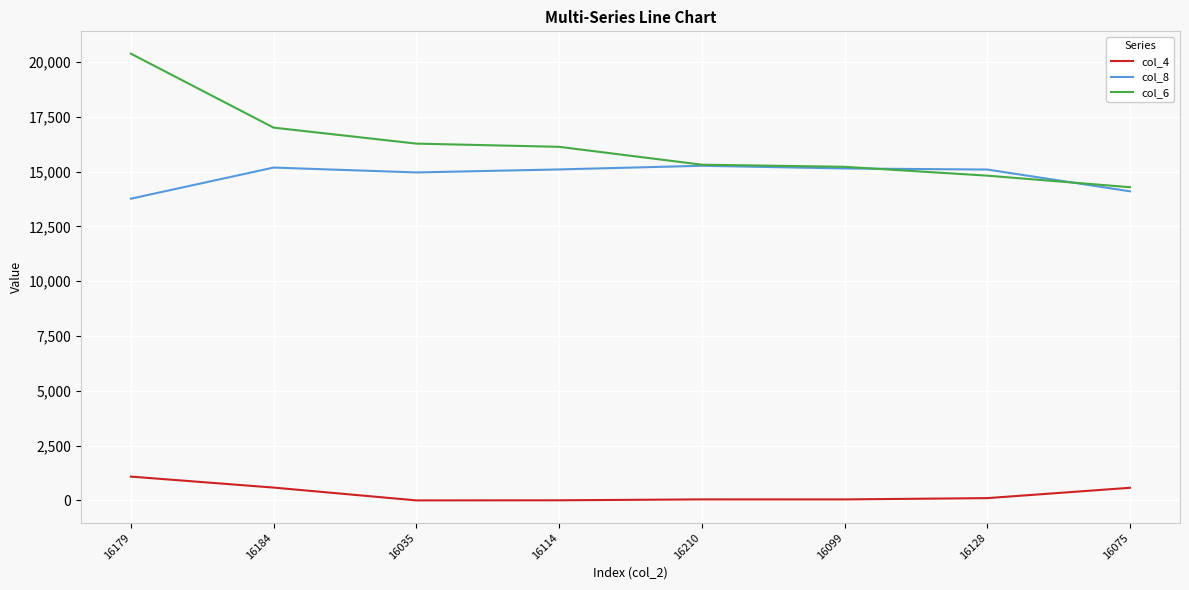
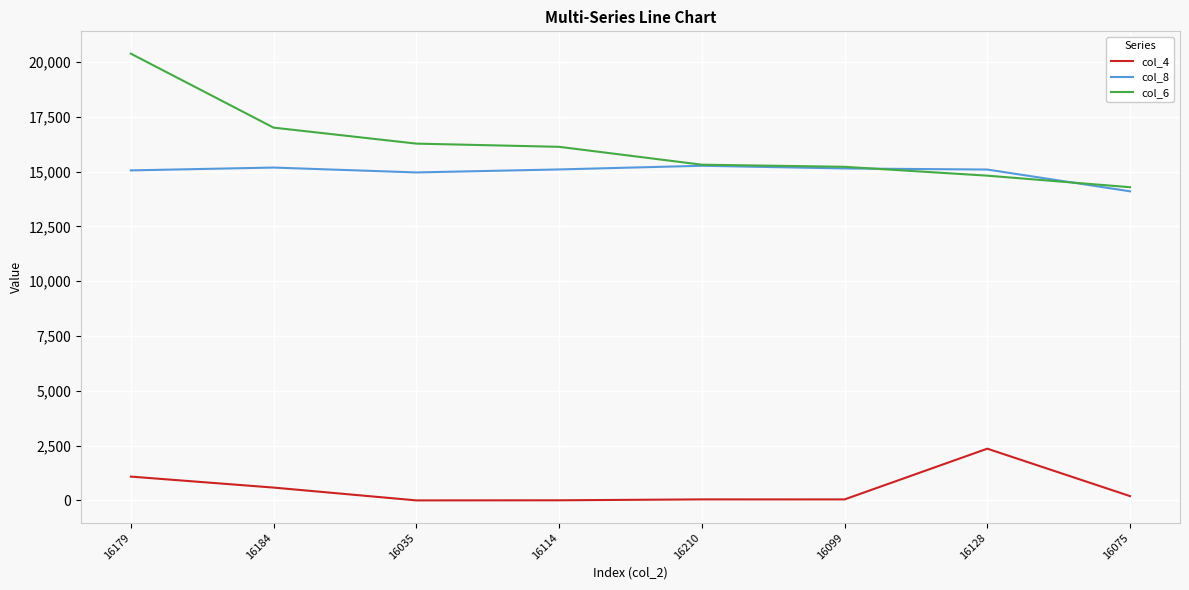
col_8, 16179: 13,800 -> 15,100
col_4, 16128: 100 -> 2,400
col_4, 16075: 600 -> 200
